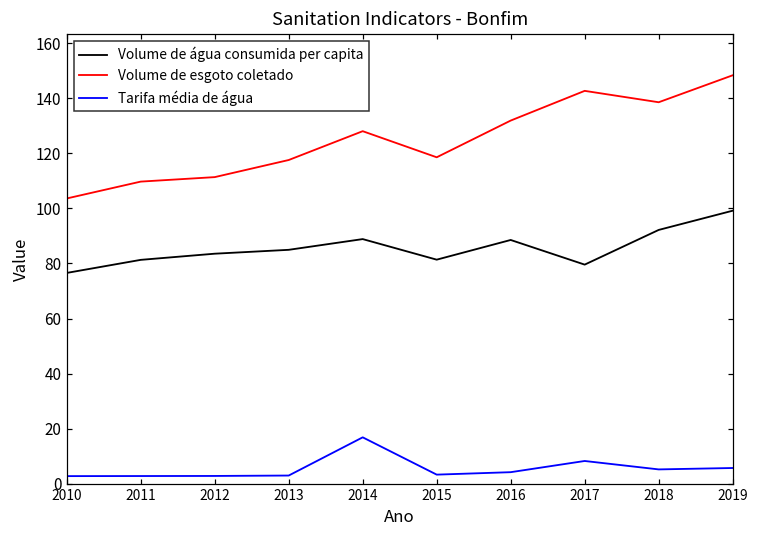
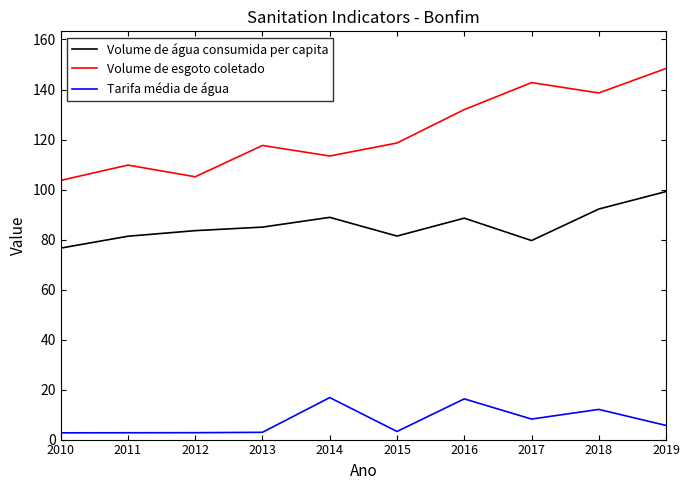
Volume de esgoto coletado, 2012: 111 -> 105
Volume de esgoto coletado, 2014: 128 -> 113
Tarifa média de água, 2016: 4 -> 16
Tarifa média de água, 2018: 5 -> 12
